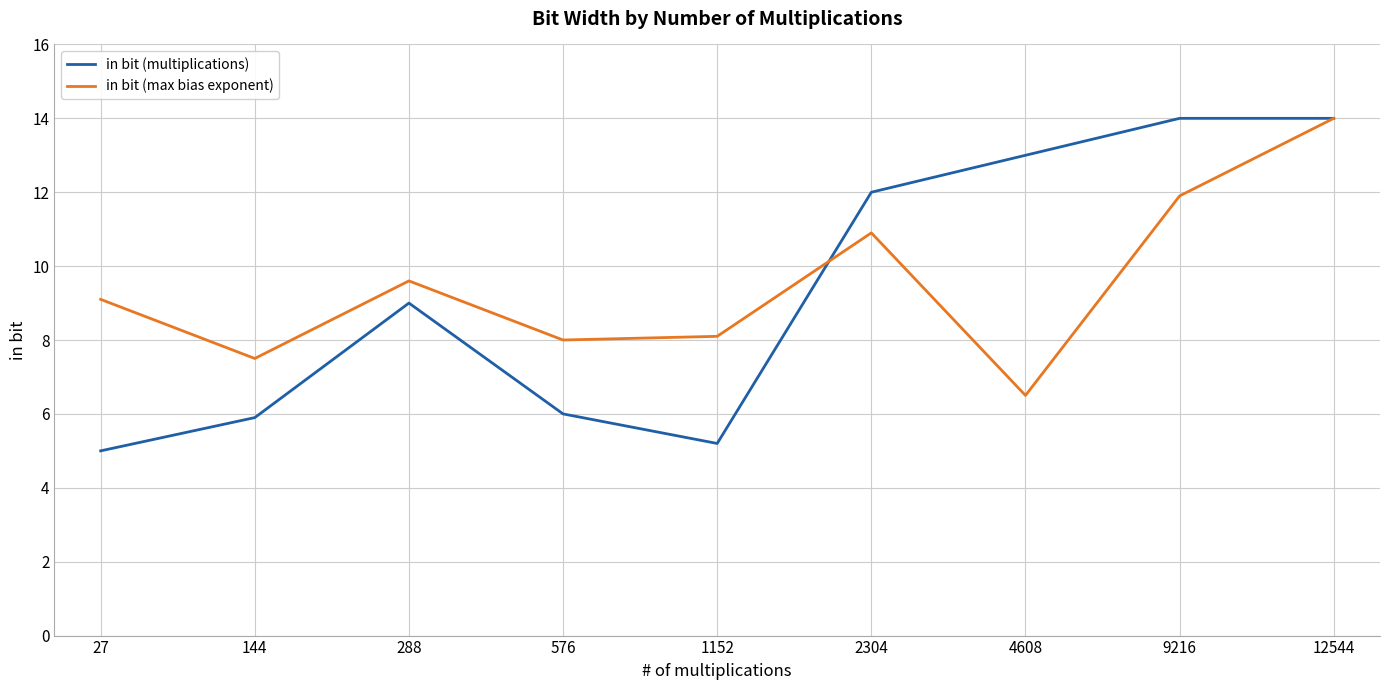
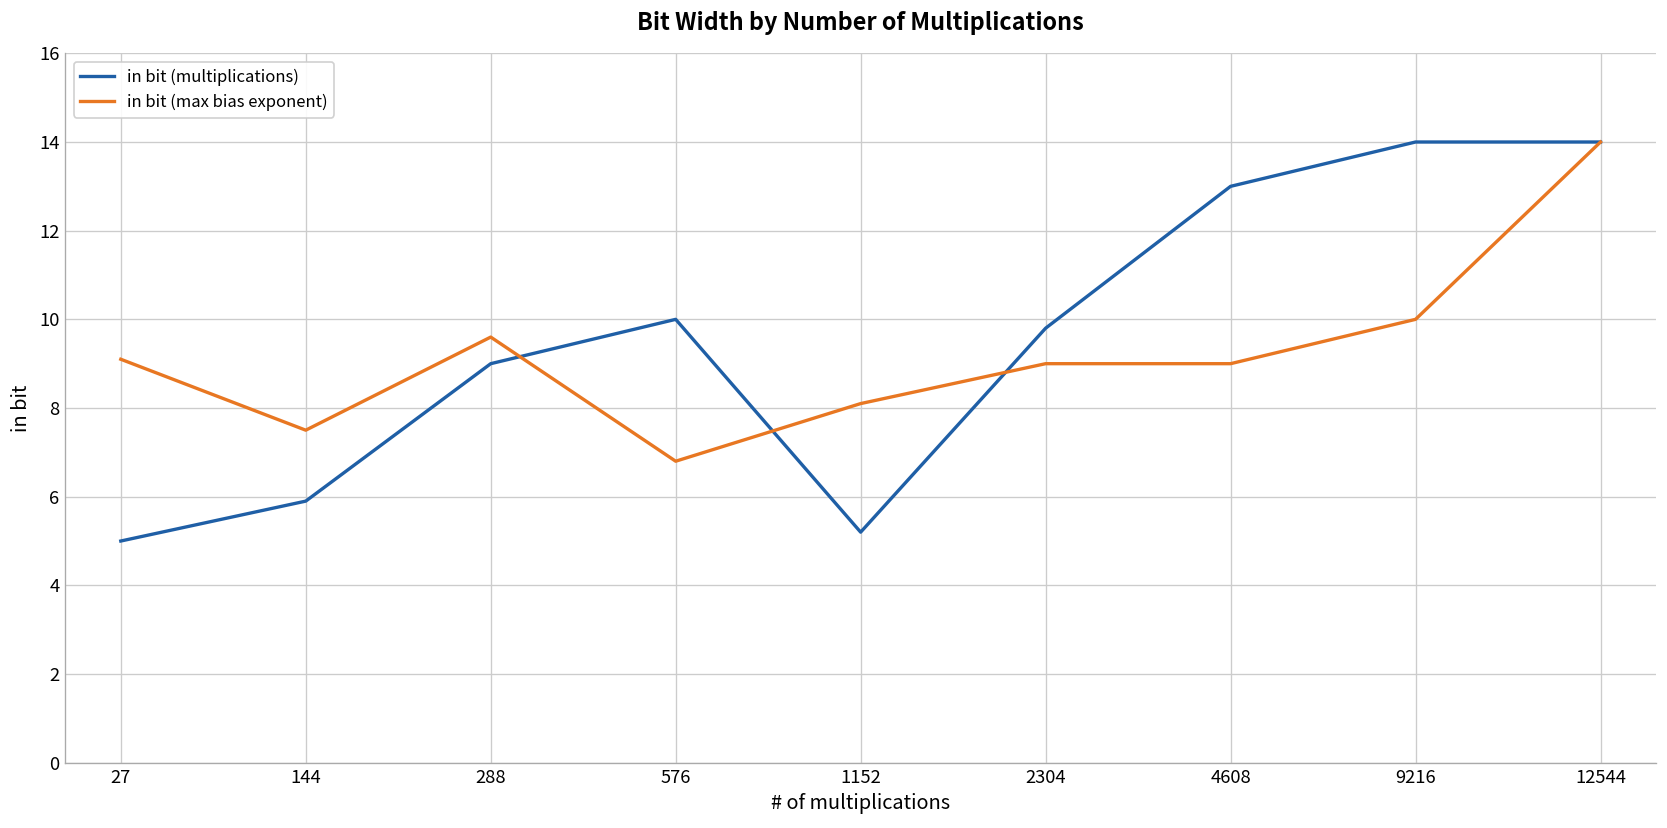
in bit (multiplications), 576: 6 -> 10
in bit (max bias exponent), 576: 8.0 -> 6.8
in bit (multiplications), 2304: 12.0 -> 9.8
in bit (max bias exponent), 2304: 10.9 -> 9.0
in bit (max bias exponent), 4608: 6.5 -> 9.0
in bit (max bias exponent), 9216: 11.9 -> 10.0
